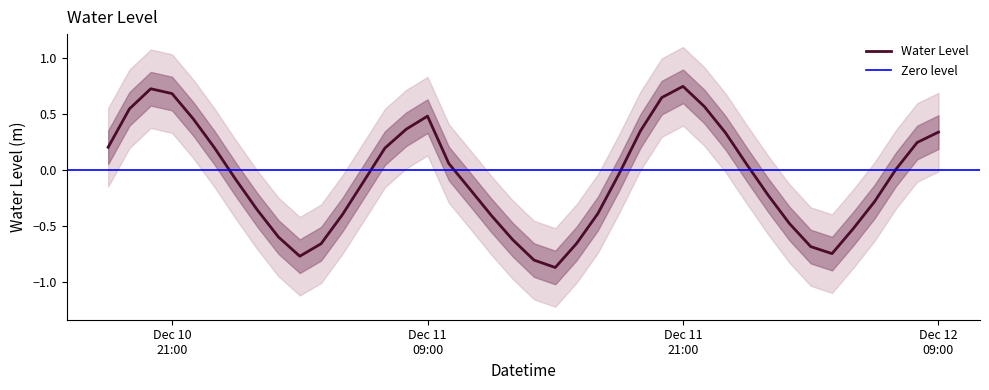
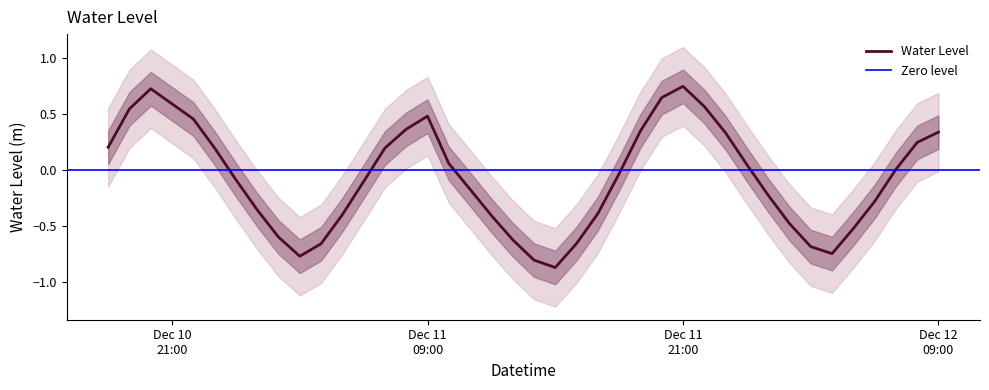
Water Level, Dec 10 21:00: 0.68 -> 0.59
